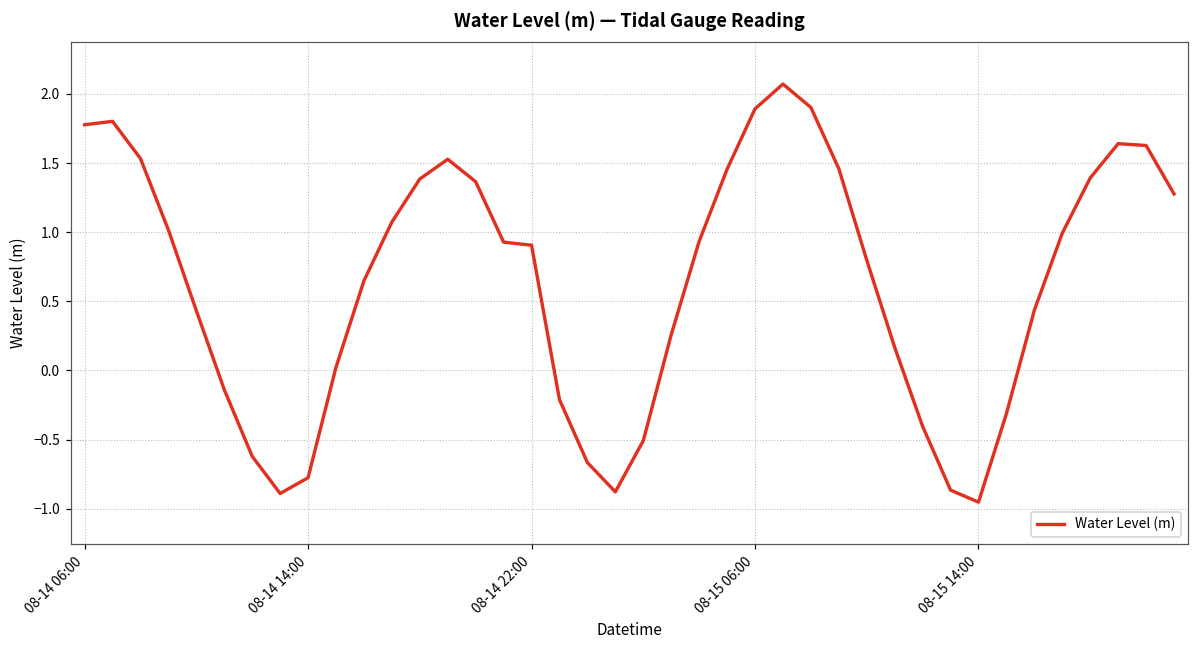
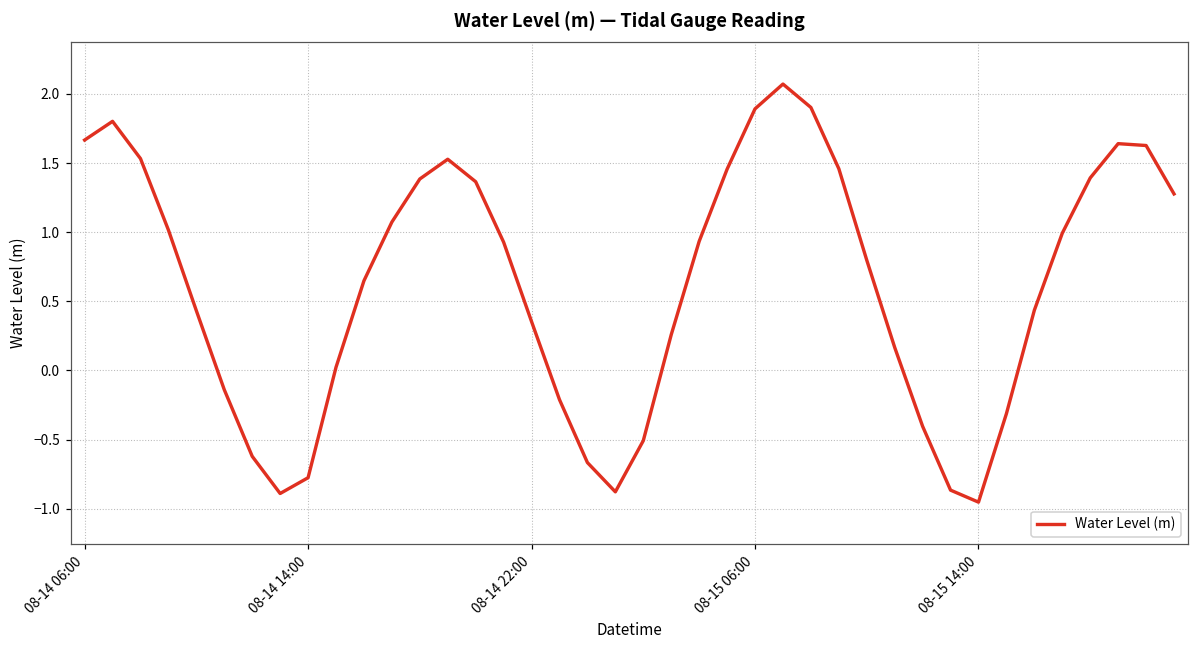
08-14 06:00: 1.78 -> 1.67
08-14 22:00: 0.91 -> 0.35
